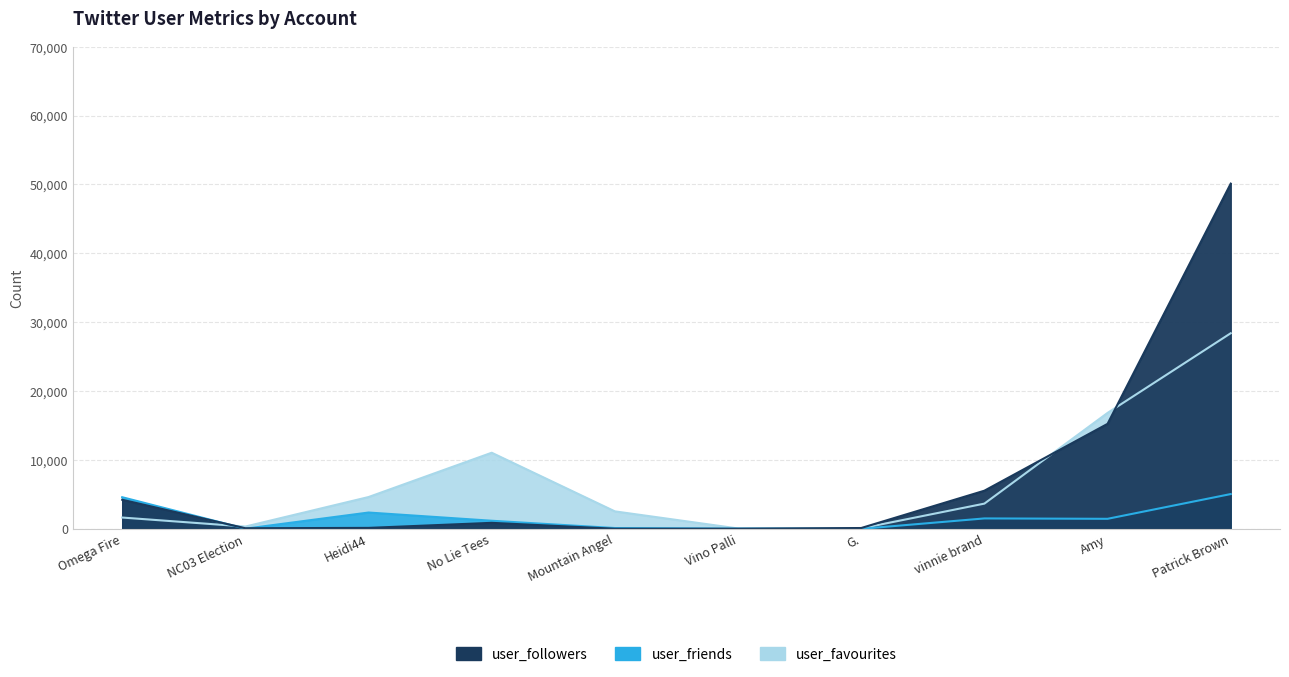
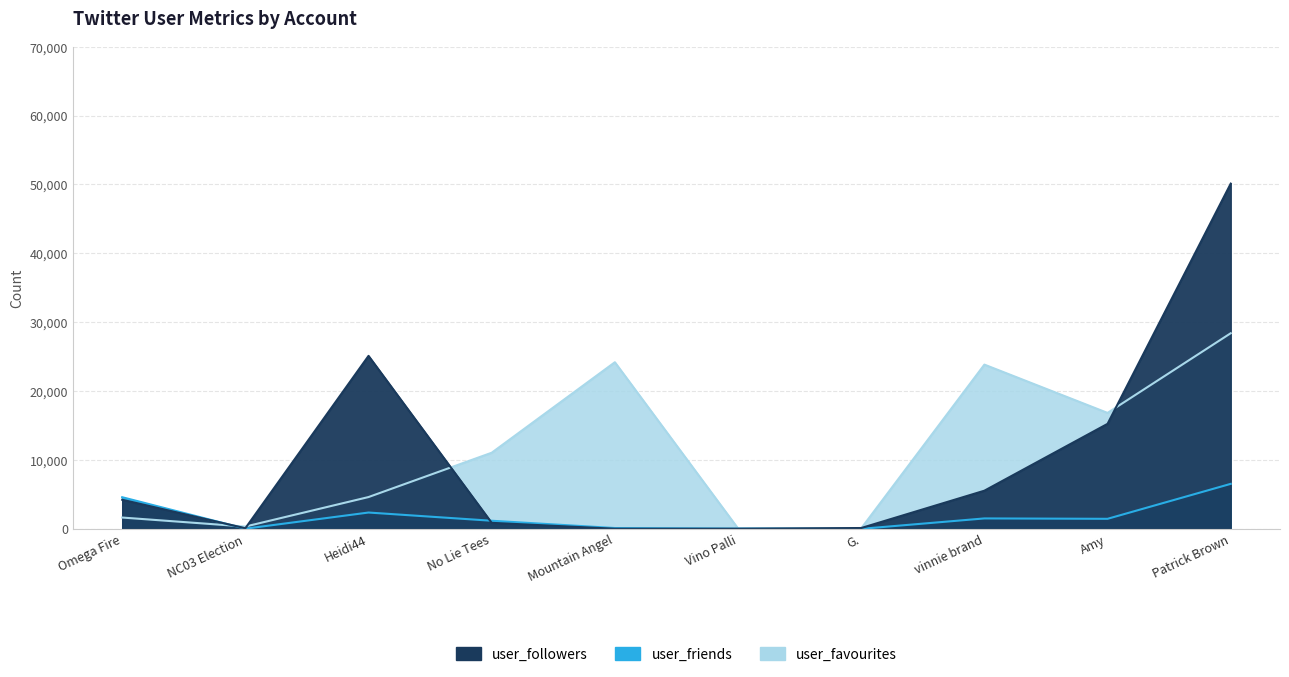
user_followers, Heidi44: 0 -> 25,000
user_favourites, Mountain Angel: 3,000 -> 24,000
user_favourites, vinnie brand: 4,000 -> 24,000
user_friends, Patrick Brown: 5,000 -> 7,000
